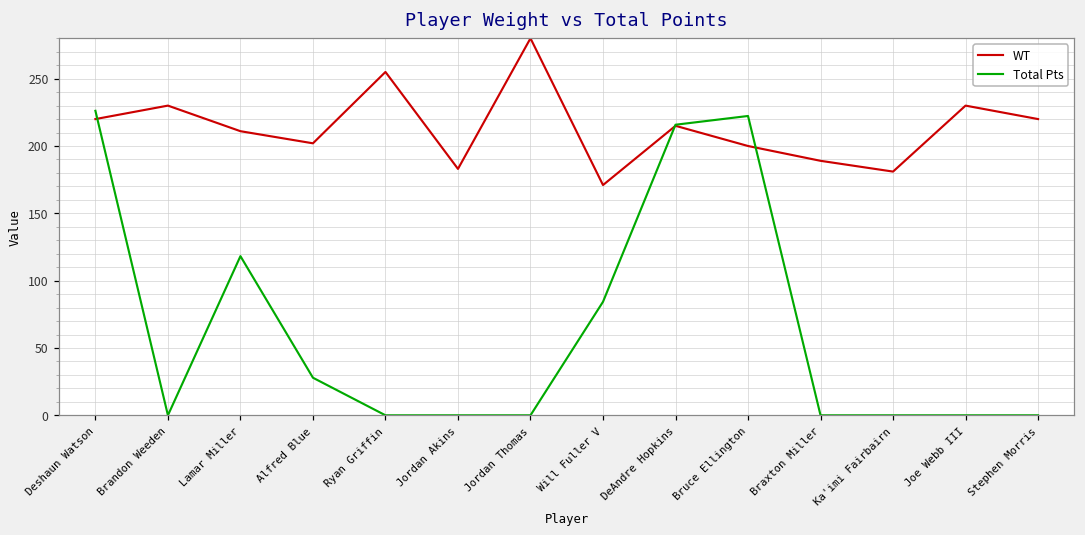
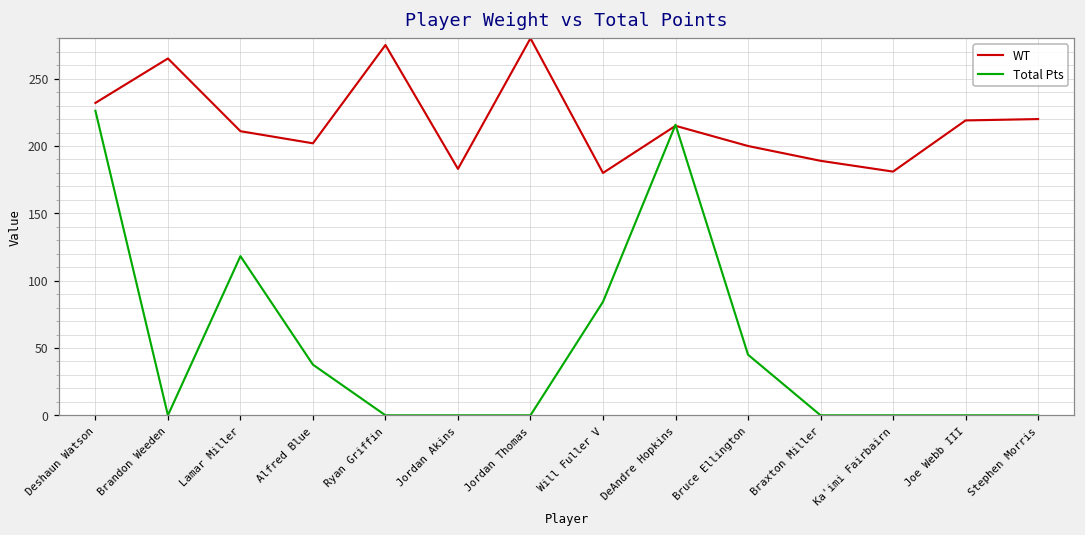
WT, Deshaun Watson: 220 -> 232
WT, Brandon Weeden: 230 -> 265
Total Pts, Alfred Blue: 28 -> 38
WT, Ryan Griffin: 255 -> 275
WT, Will Fuller V: 171 -> 180
Total Pts, Bruce Ellington: 222 -> 45
WT, Joe Webb III: 230 -> 219
